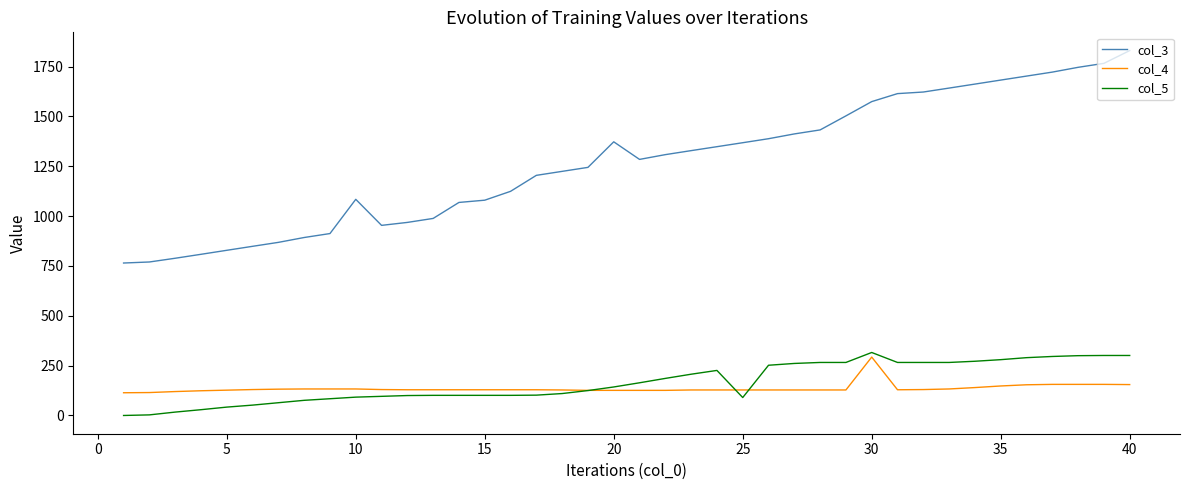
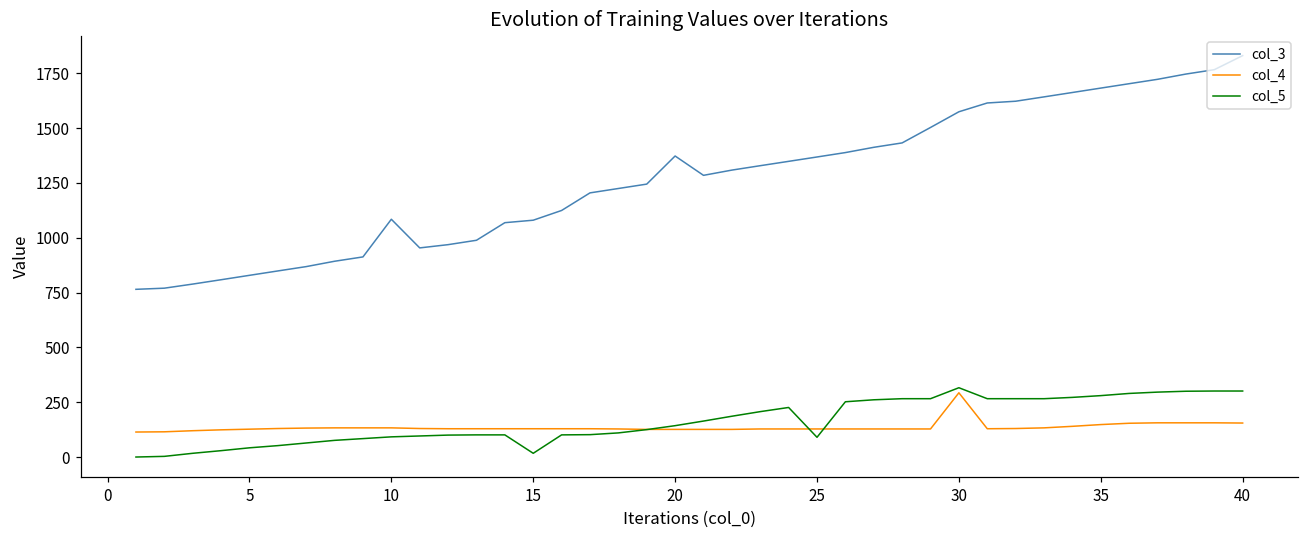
col_5, 15: 100 -> 20
